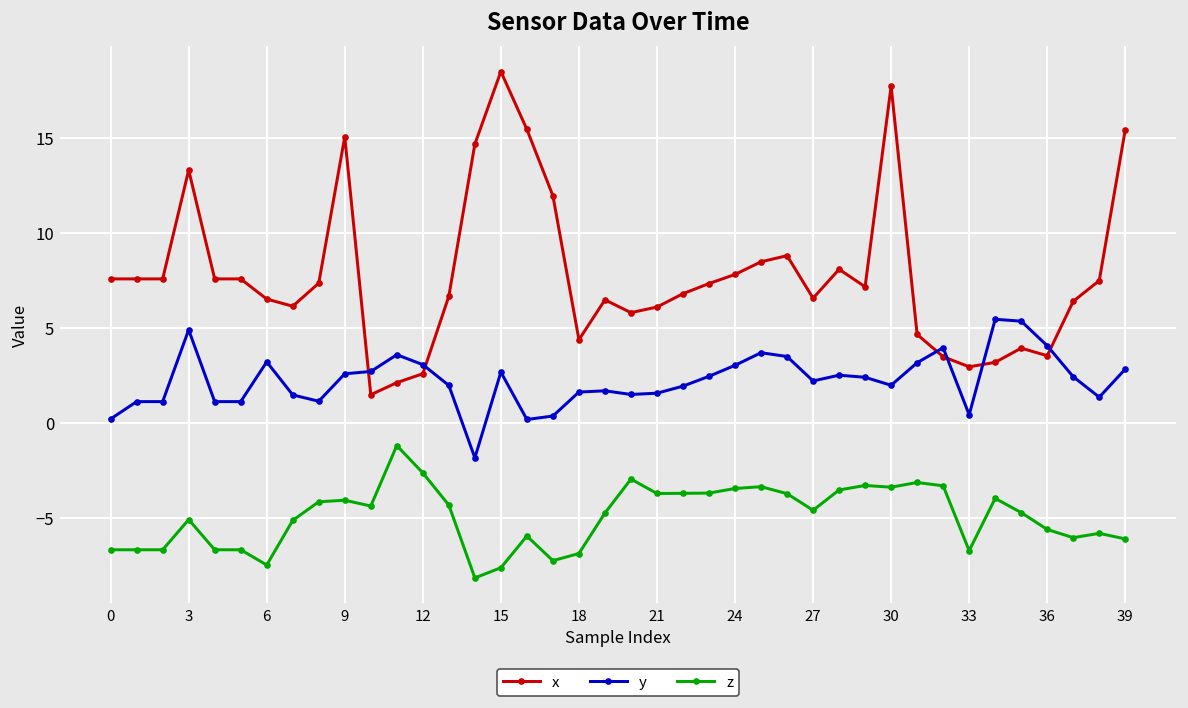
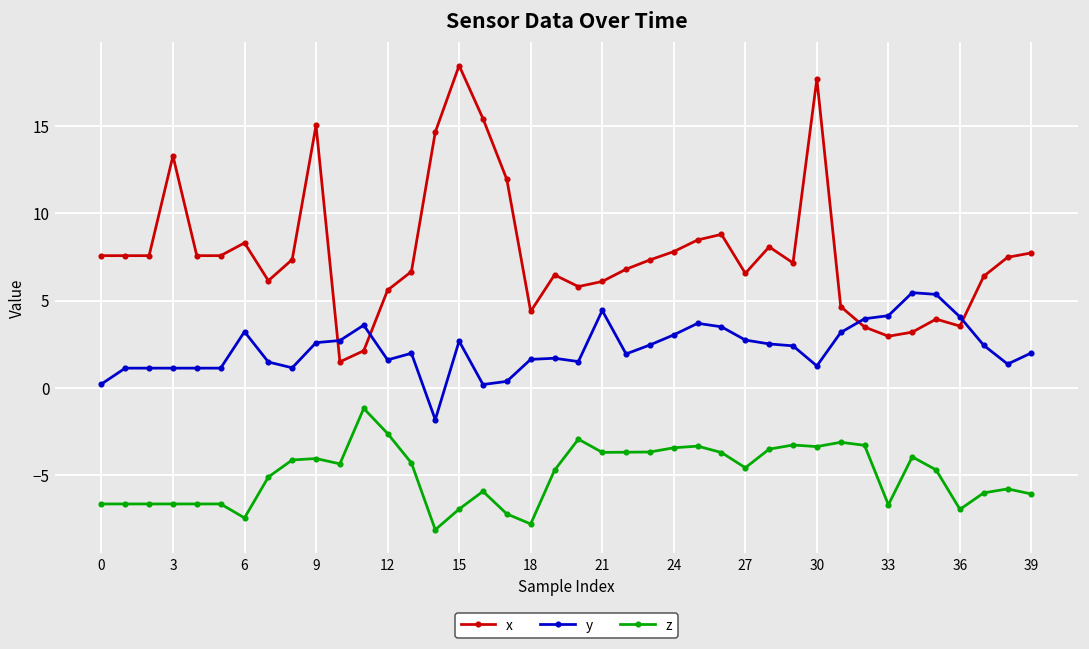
y, 3: 4.9 -> 1.1
z, 3: -5.1 -> -6.7
x, 6: 6.5 -> 8.3
x, 12: 2.6 -> 5.6
y, 12: 3.1 -> 1.6
z, 15: -7.6 -> -7.0
z, 18: -6.9 -> -7.8
y, 21: 1.6 -> 4.4
y, 27: 2.2 -> 2.7
y, 30: 2.0 -> 1.2
y, 33: 0.4 -> 4.1
z, 36: -5.6 -> -7.0
x, 39: 15.4 -> 7.7
y, 39: 2.8 -> 2.0
